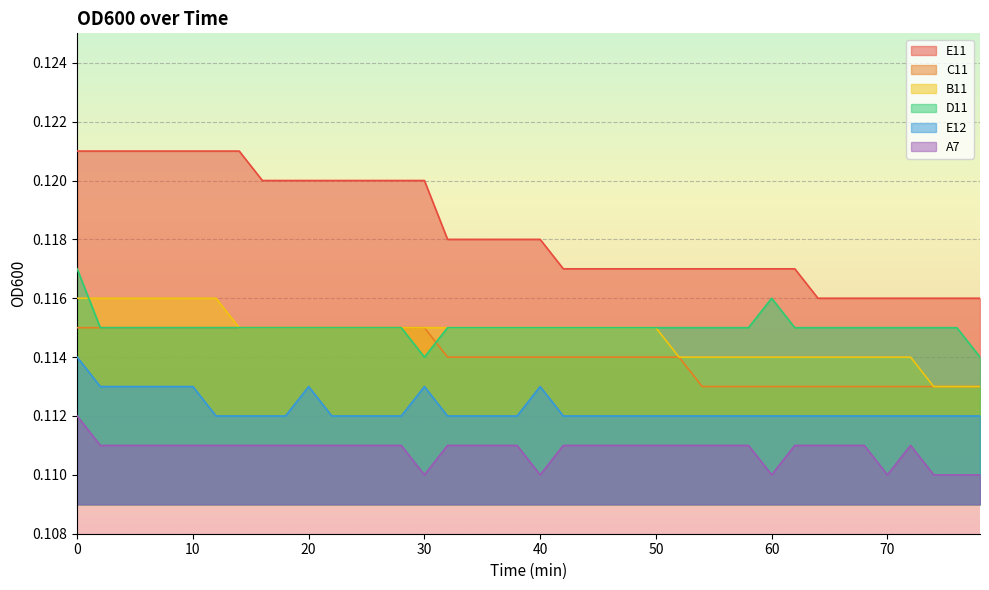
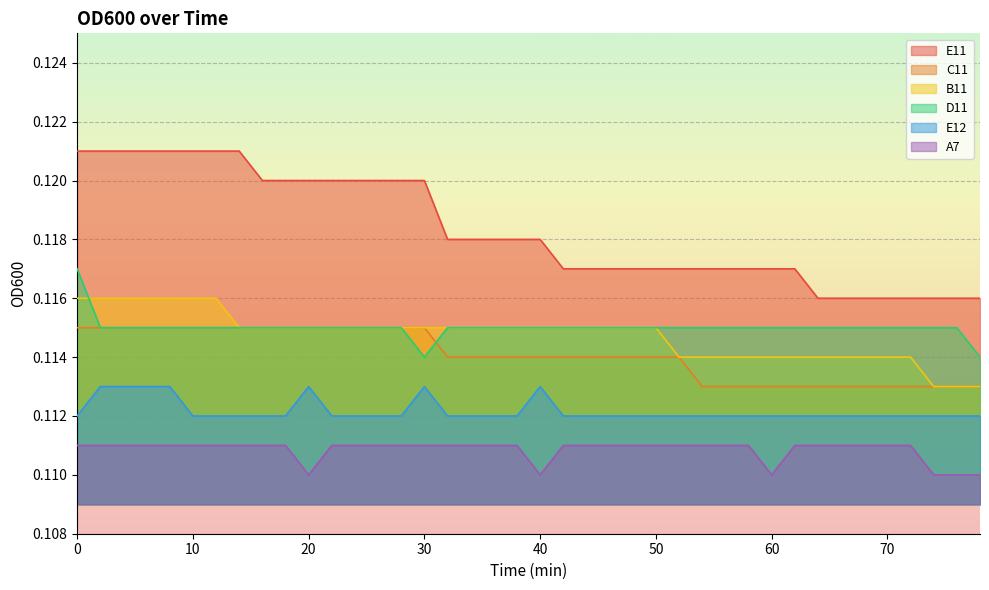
E12, 0: 0.114 -> 0.112
A7, 0: 0.112 -> 0.111
E12, 10: 0.113 -> 0.112
A7, 20: 0.111 -> 0.110
A7, 30: 0.110 -> 0.111
D11, 60: 0.116 -> 0.115
A7, 70: 0.110 -> 0.111
